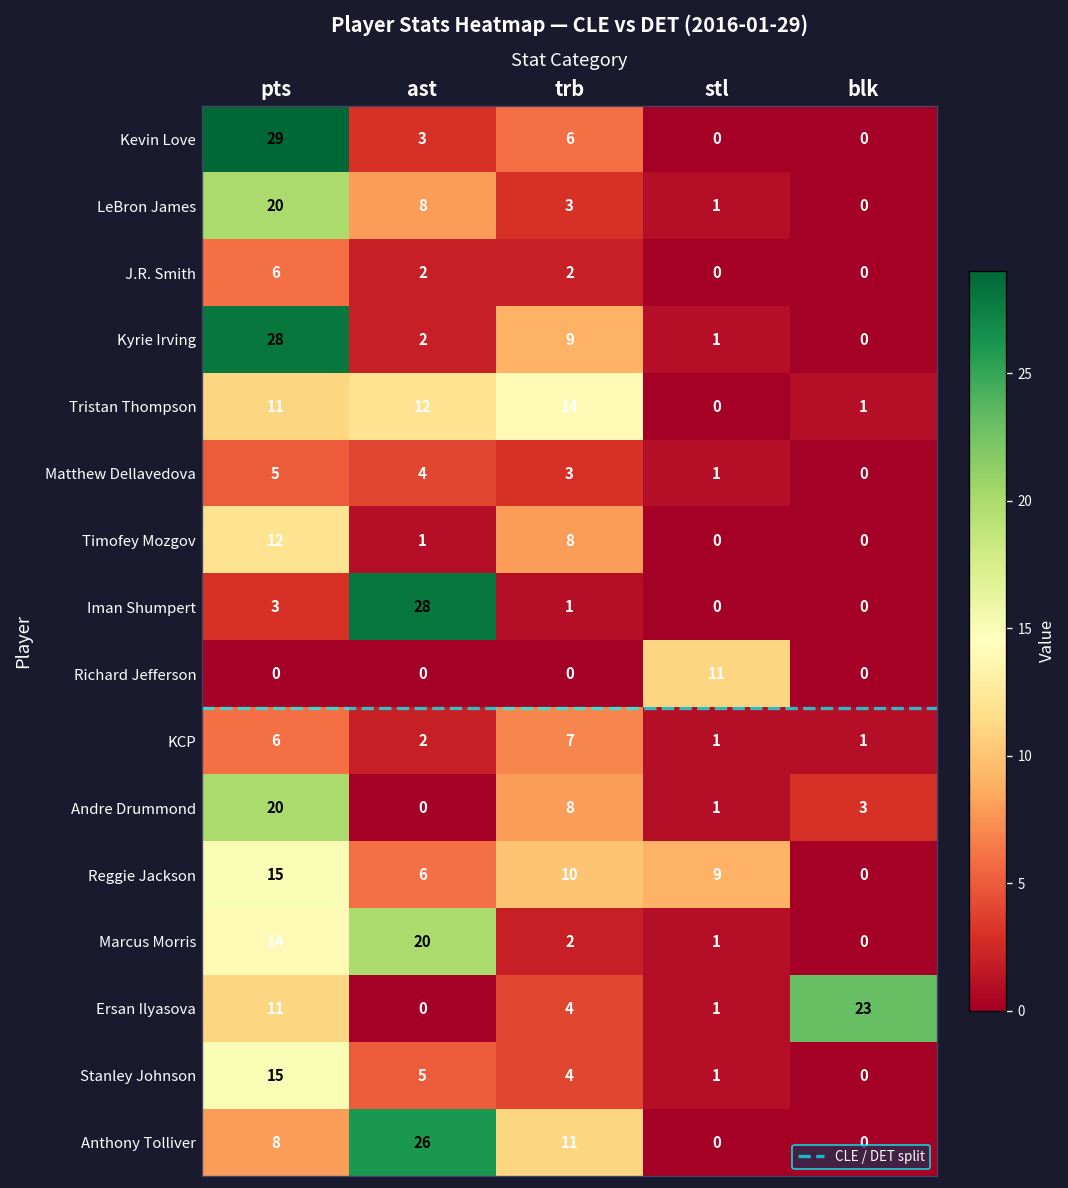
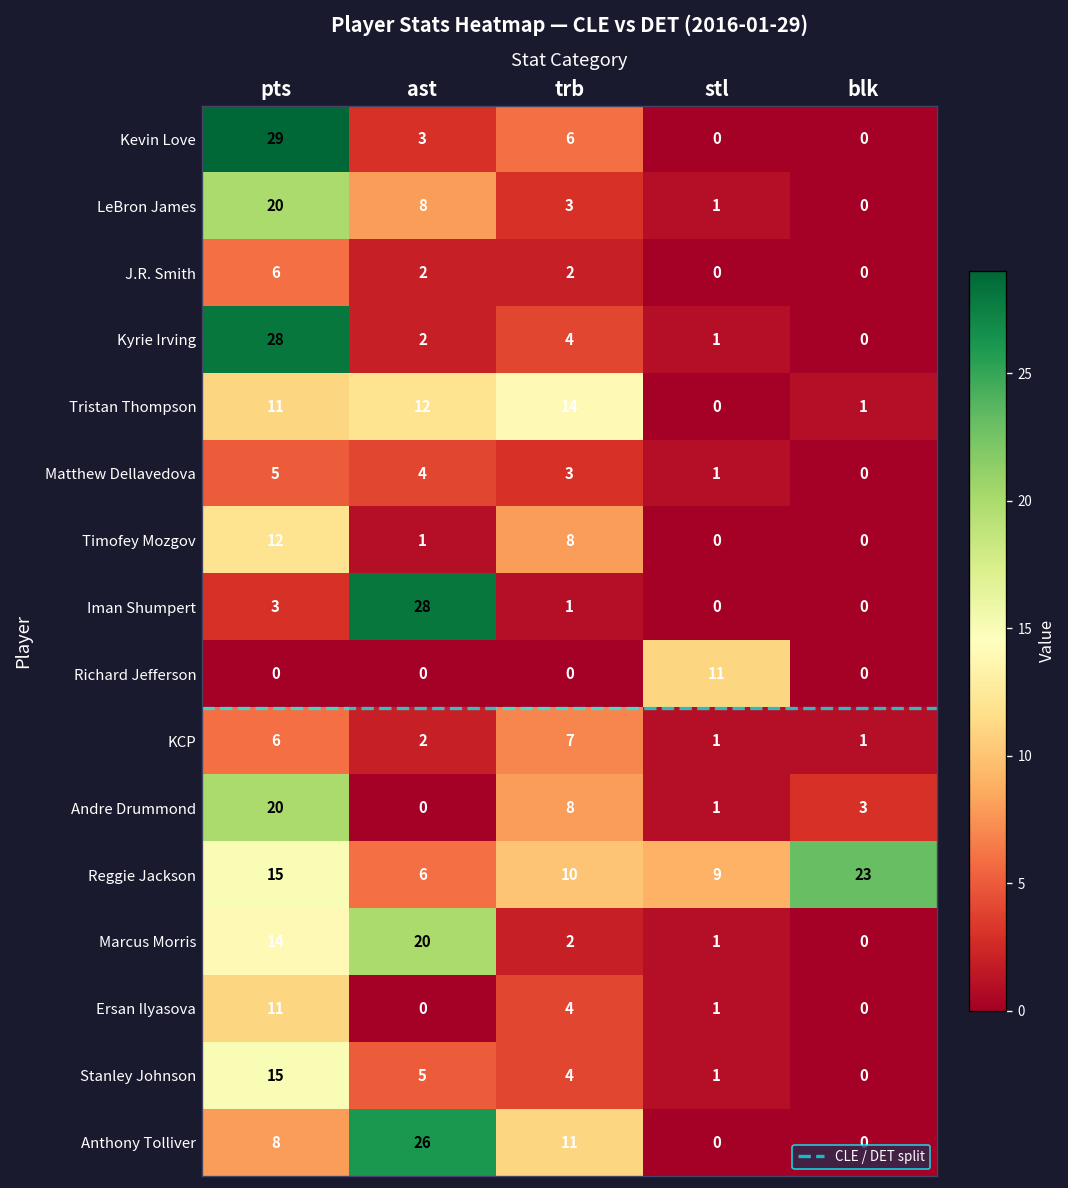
Kyrie Irving, trb: 9 -> 4
Reggie Jackson, blk: 0 -> 23
Ersan Ilyasova, blk: 23 -> 0
